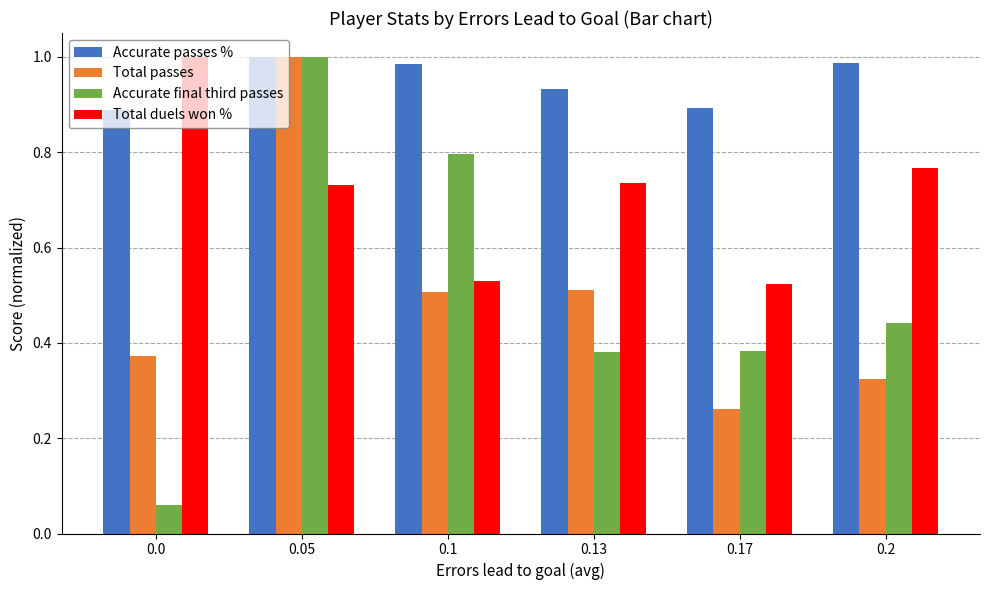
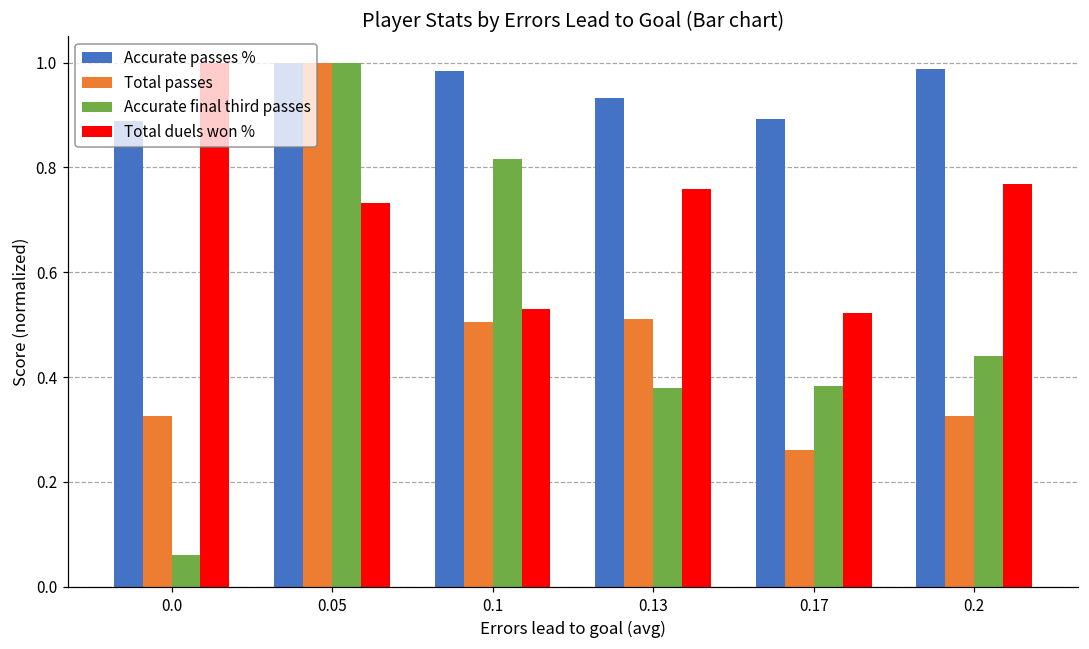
Total passes, 0.0: 0.37 -> 0.32
Accurate final third passes, 0.1: 0.80 -> 0.82
Total duels won %, 0.13: 0.74 -> 0.76
